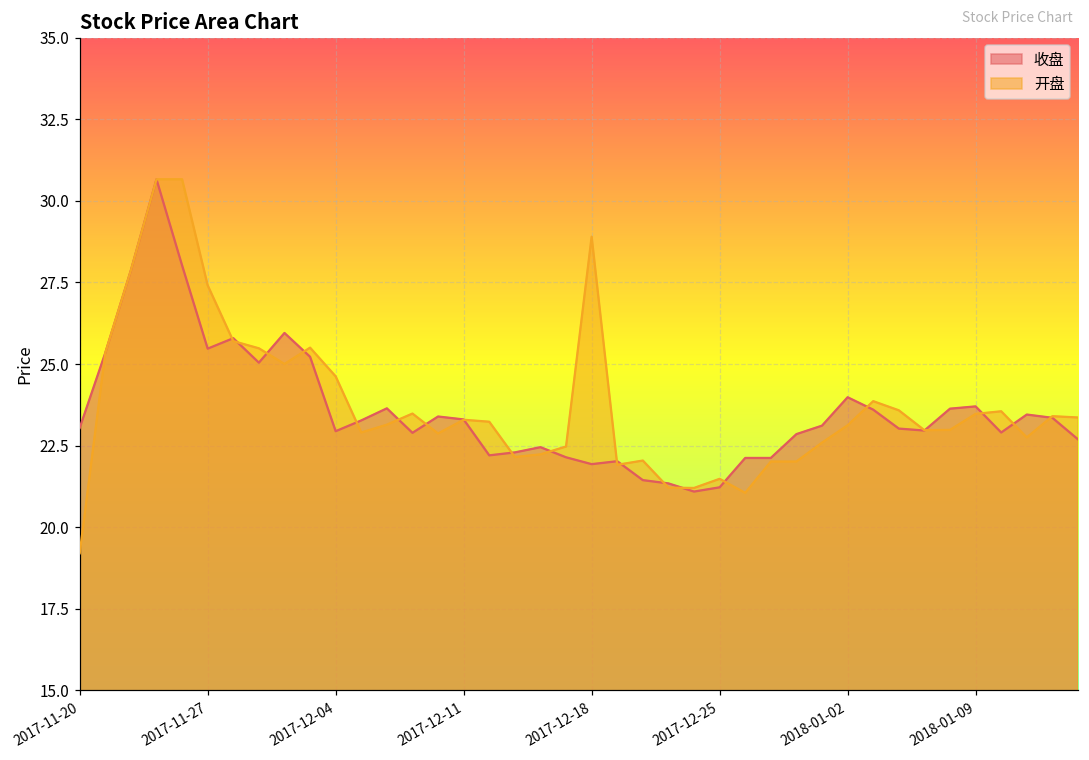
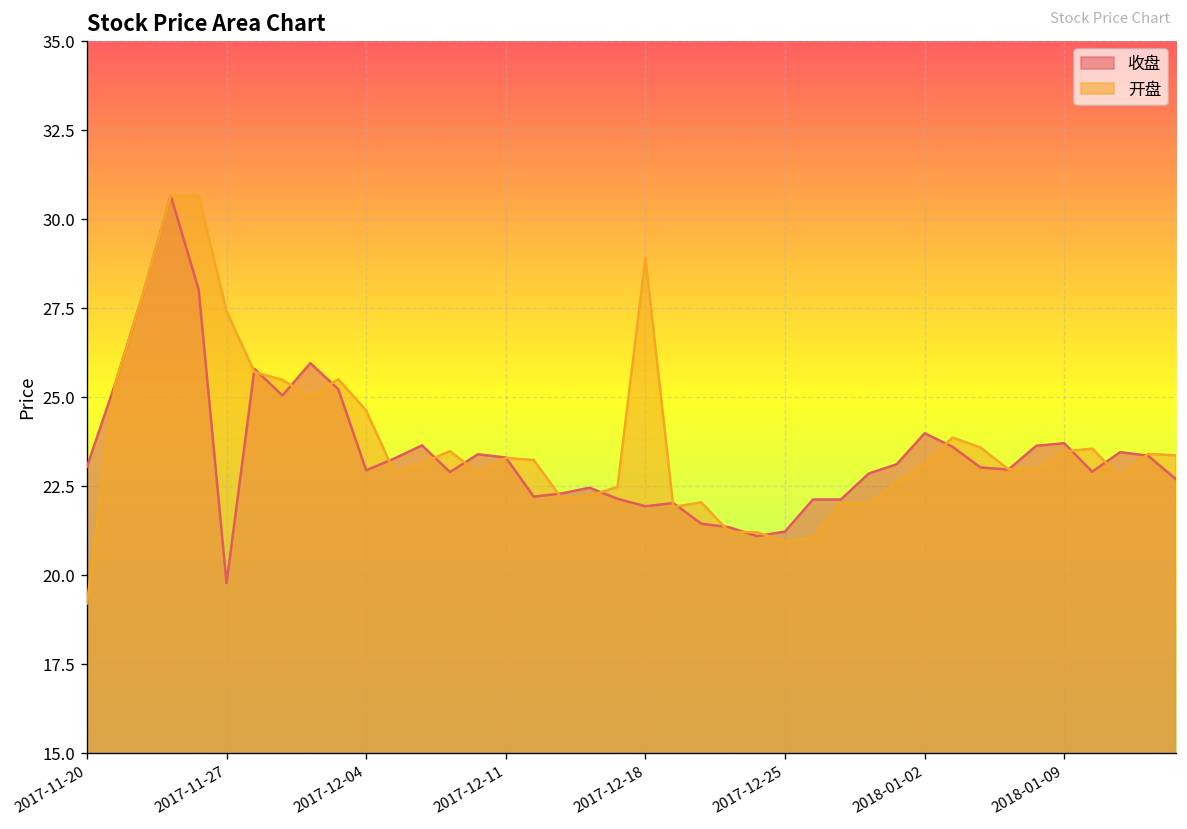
收盘, 2017-11-27: 25.5 -> 19.8
开盘, 2017-12-25: 21.5 -> 20.9
